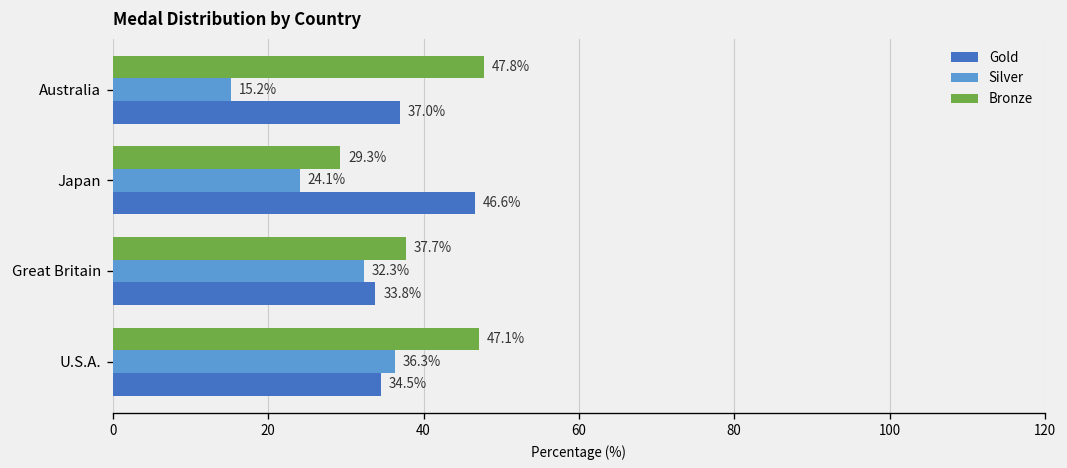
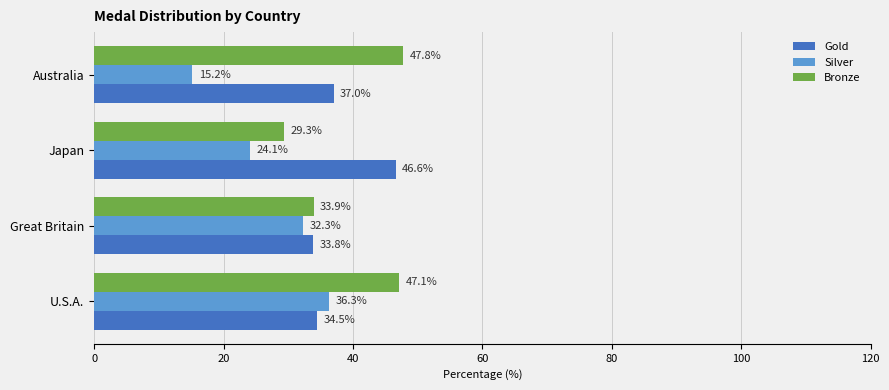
Bronze, Great Britain: 37.7% -> 33.9%
